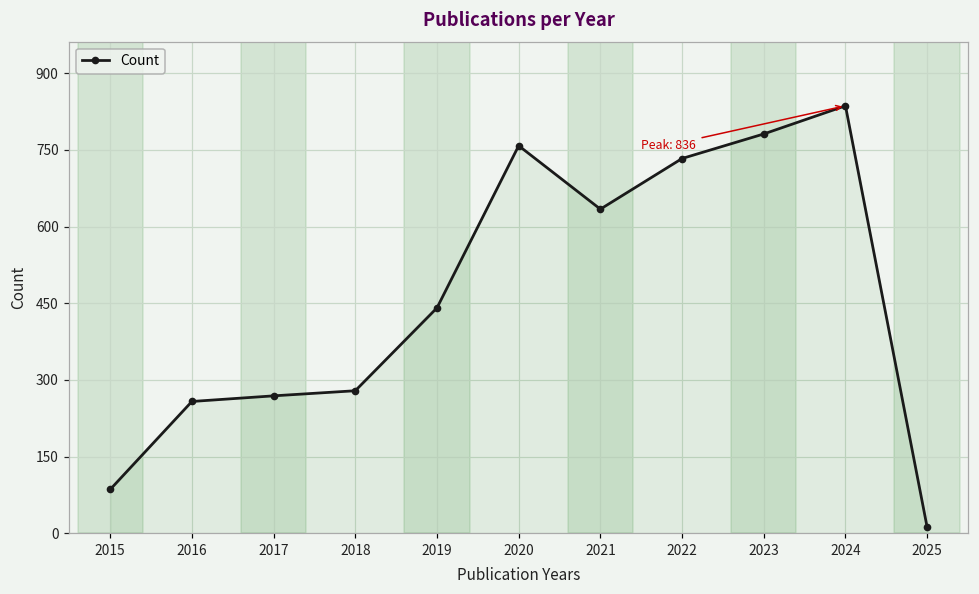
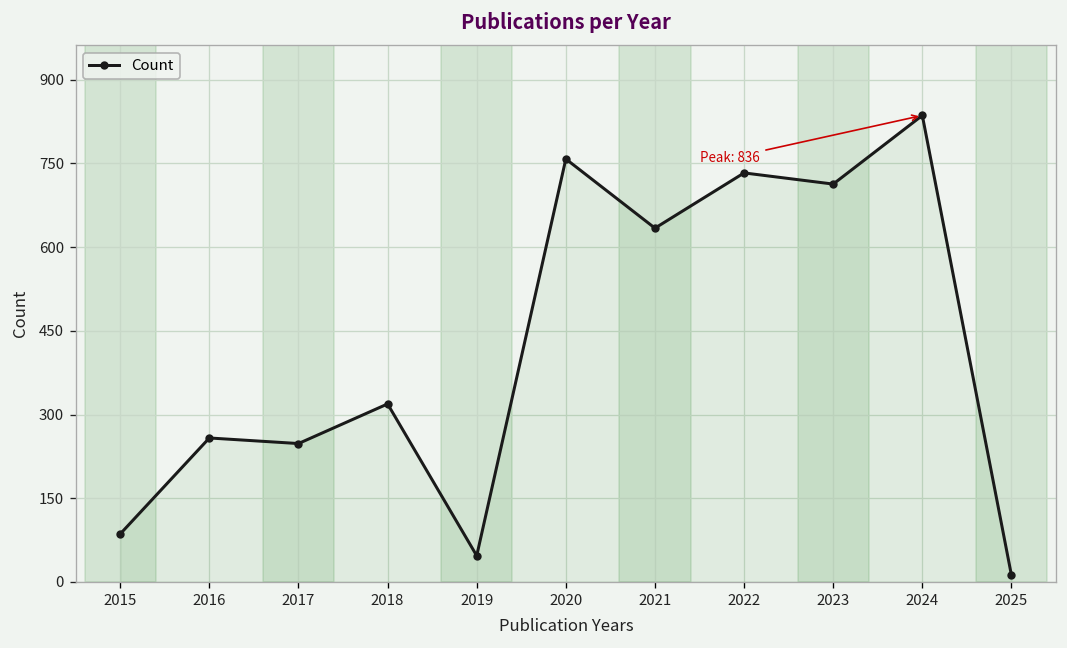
2017: 270 -> 250
2018: 280 -> 320
2019: 440 -> 50
2023: 780 -> 710
